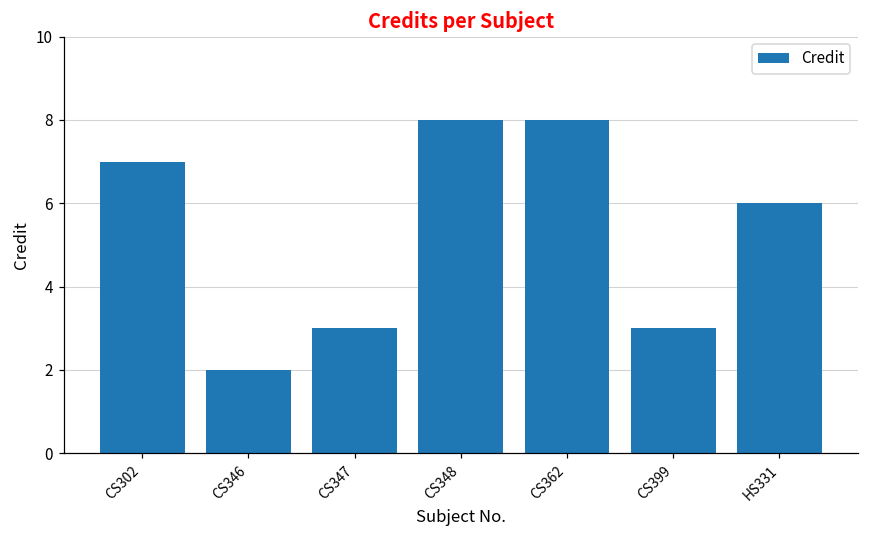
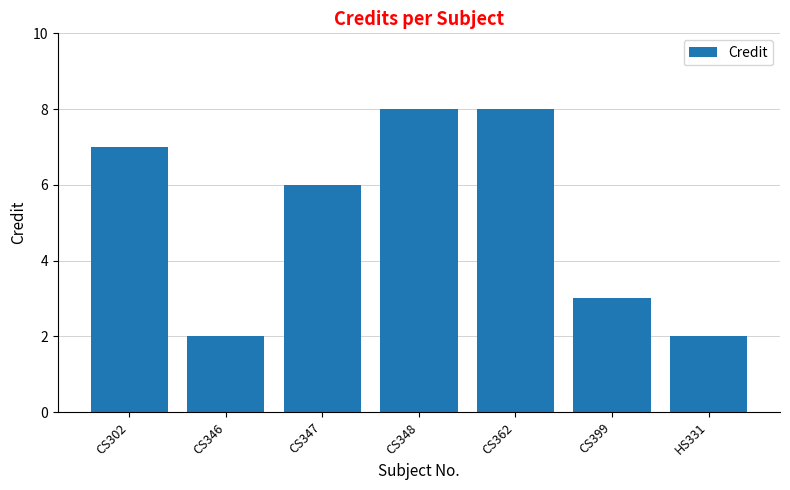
CS347: 3 -> 6
HS331: 6 -> 2
